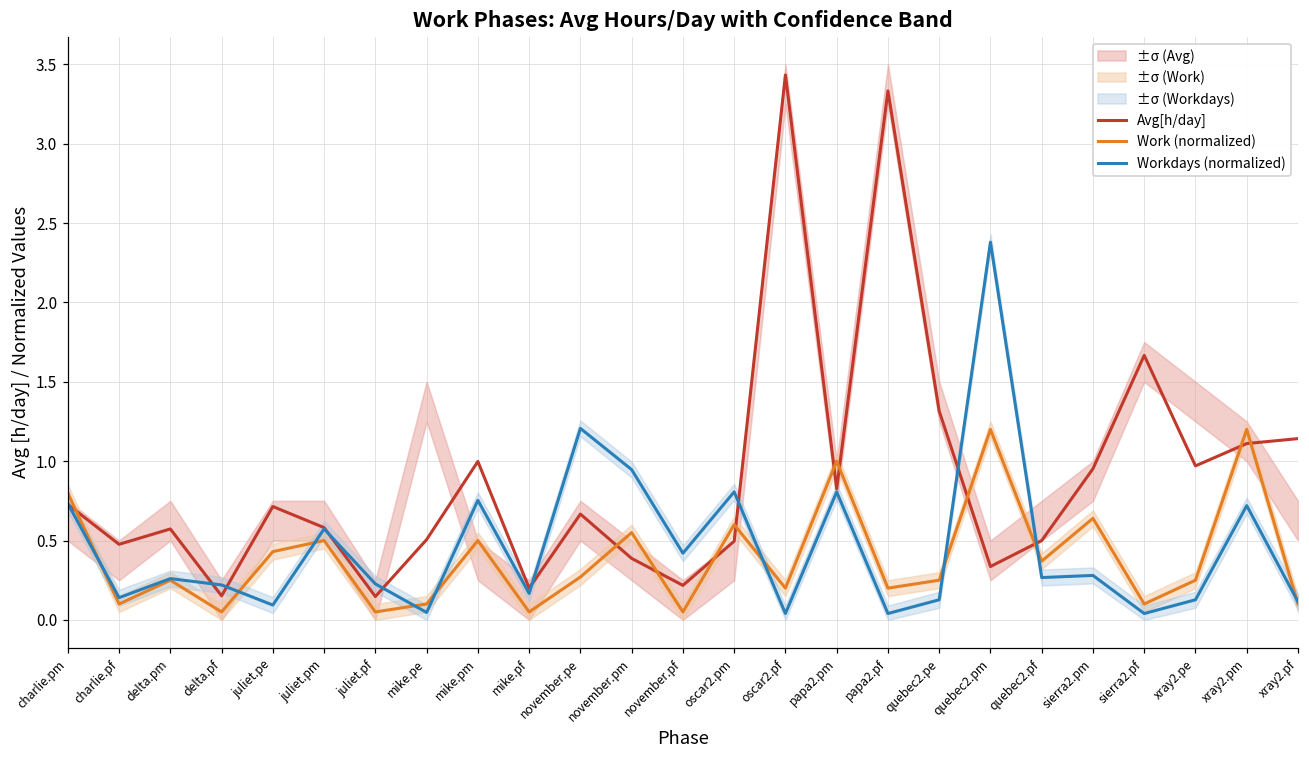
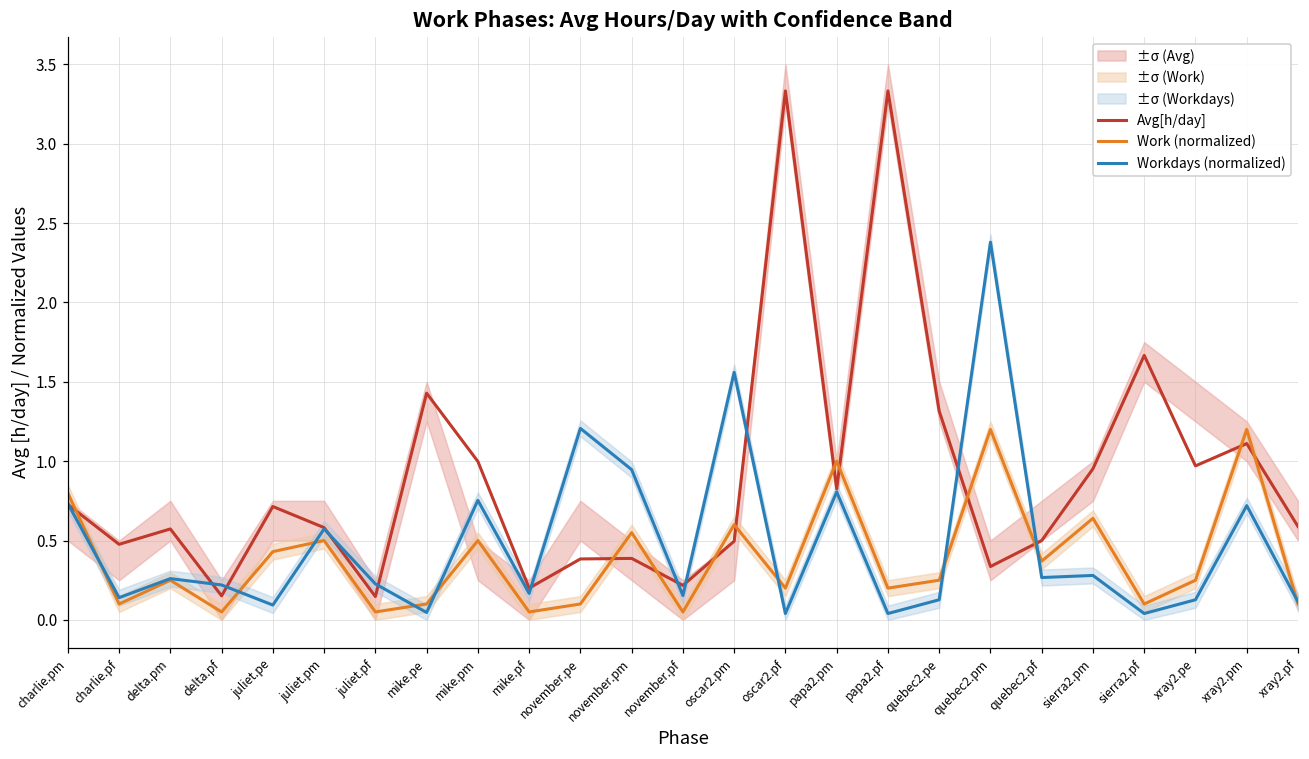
Avg[h/day], mike.pe: 0.51 -> 1.43
Avg[h/day], november.pe: 0.67 -> 0.38
Work (normalized), november.pe: 0.27 -> 0.10
Workdays (normalized), november.pf: 0.42 -> 0.15
Workdays (normalized), oscar2.pm: 0.81 -> 1.56
Avg[h/day], oscar2.pf: 3.43 -> 3.33
Avg[h/day], xray2.pf: 1.14 -> 0.59
